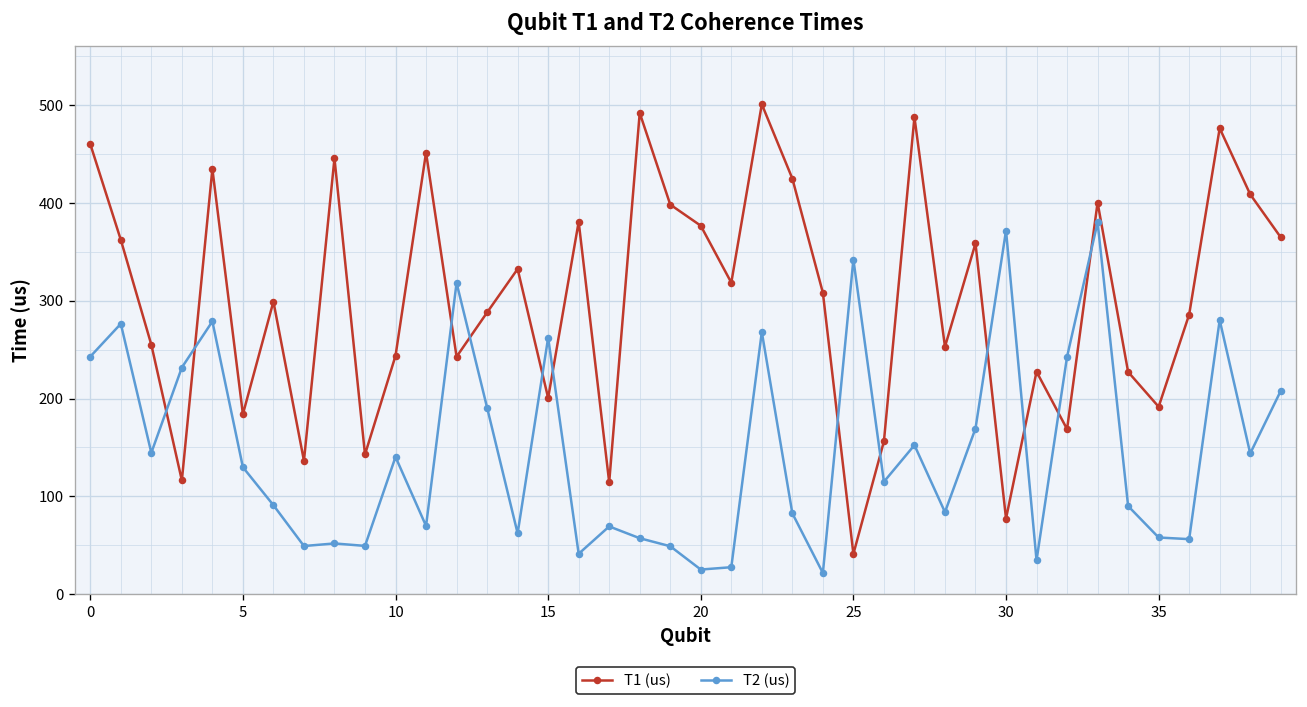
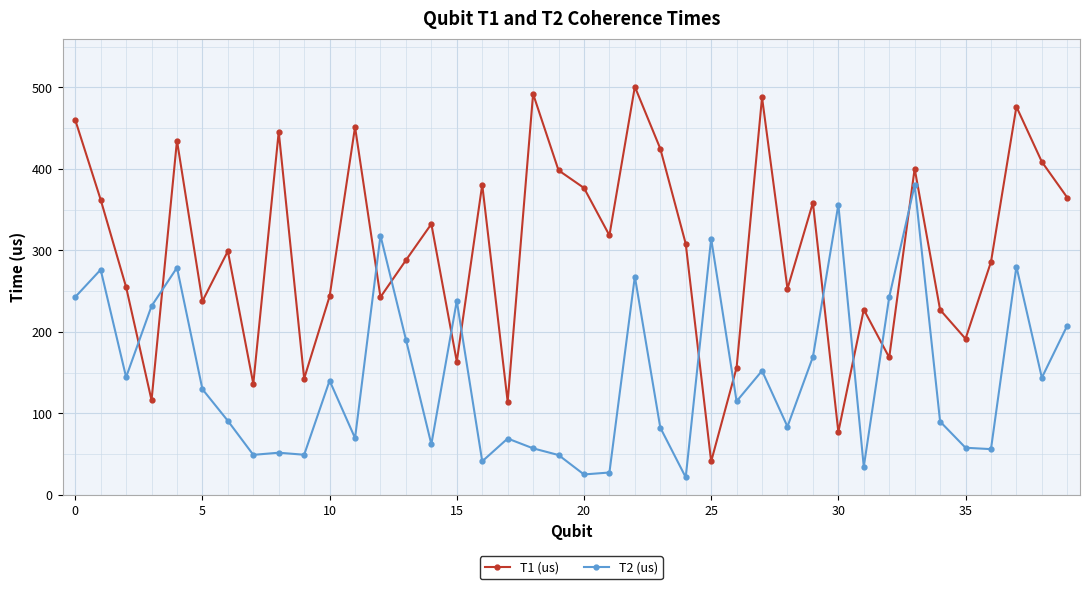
T1 (us), 5: 180 -> 240
T1 (us), 15: 200 -> 160
T2 (us), 15: 260 -> 240
T2 (us), 25: 340 -> 310
T2 (us), 30: 370 -> 360
